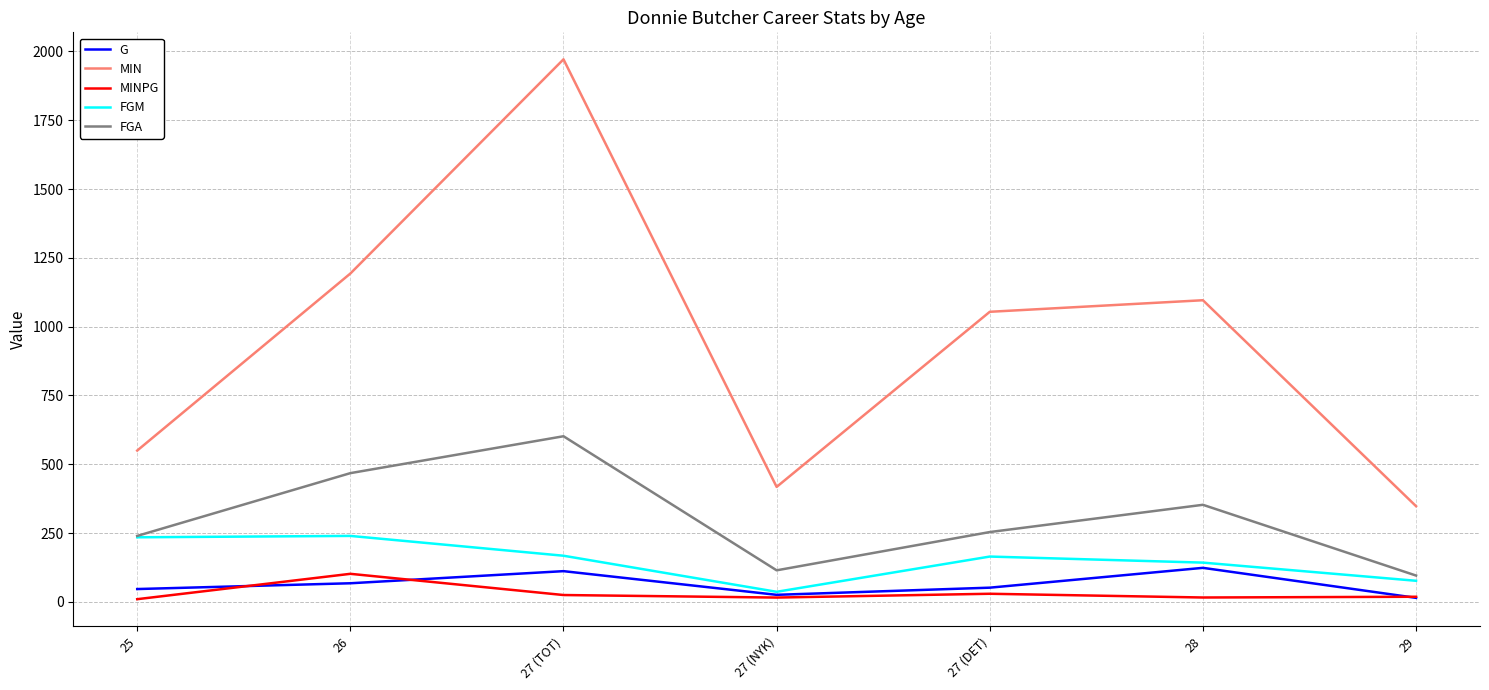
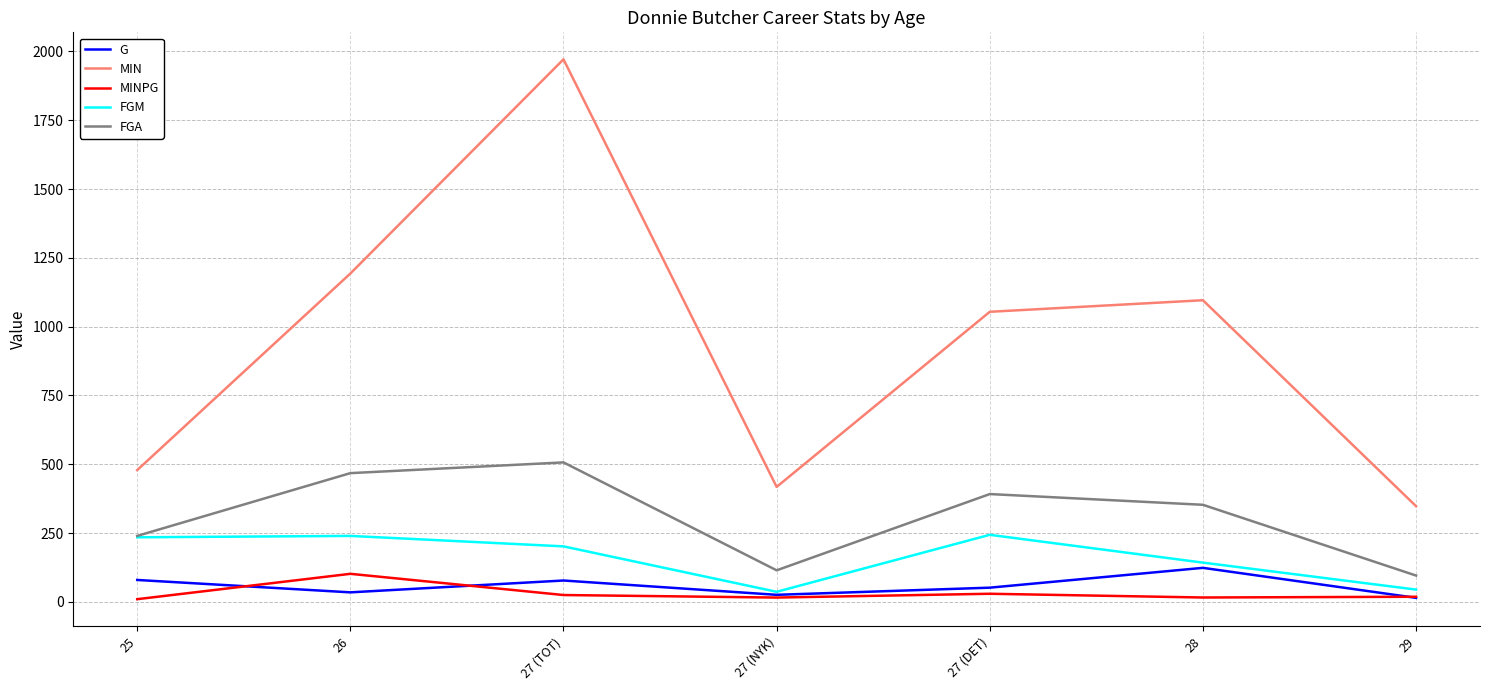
G, 25: 50 -> 80
MIN, 25: 550 -> 480
G, 26: 70 -> 40
G, 27 (TOT): 110 -> 80
FGM, 27 (TOT): 170 -> 200
FGA, 27 (TOT): 600 -> 510
FGM, 27 (DET): 170 -> 240
FGA, 27 (DET): 250 -> 390
FGM, 29: 80 -> 50
